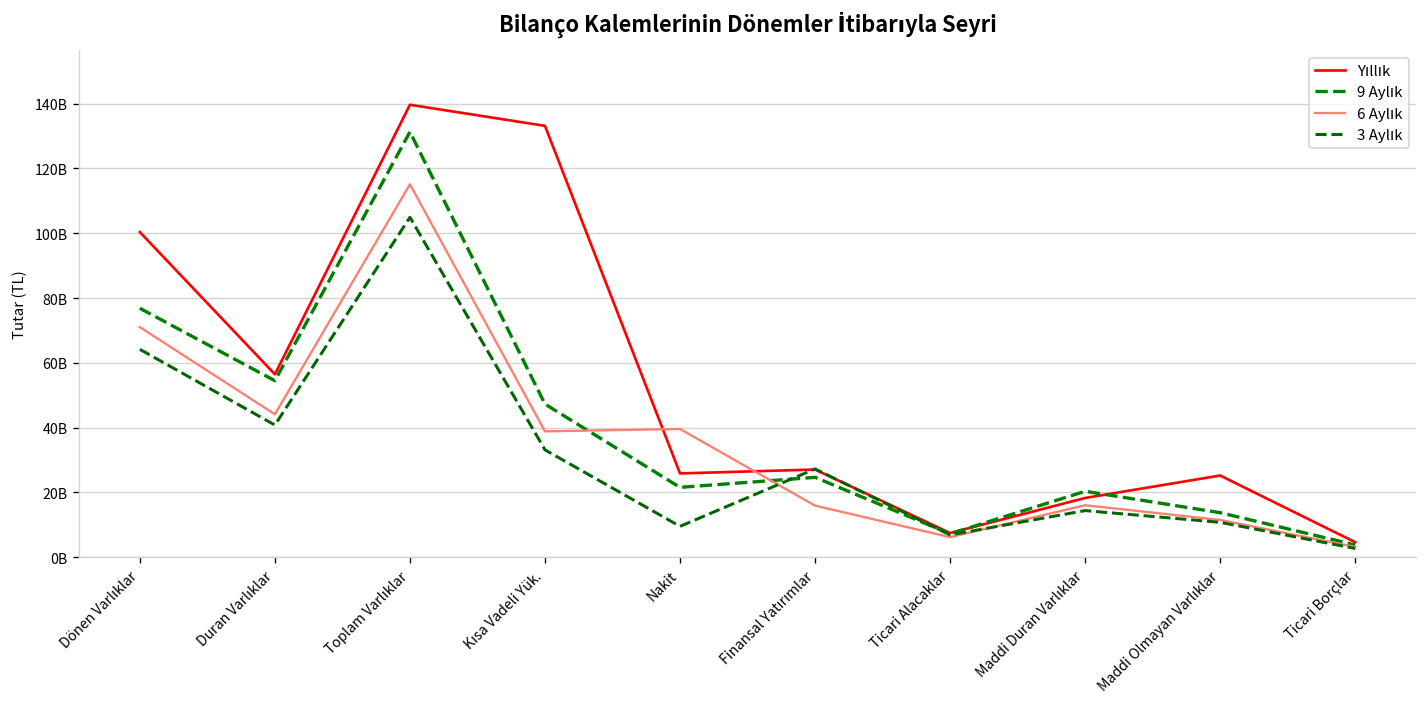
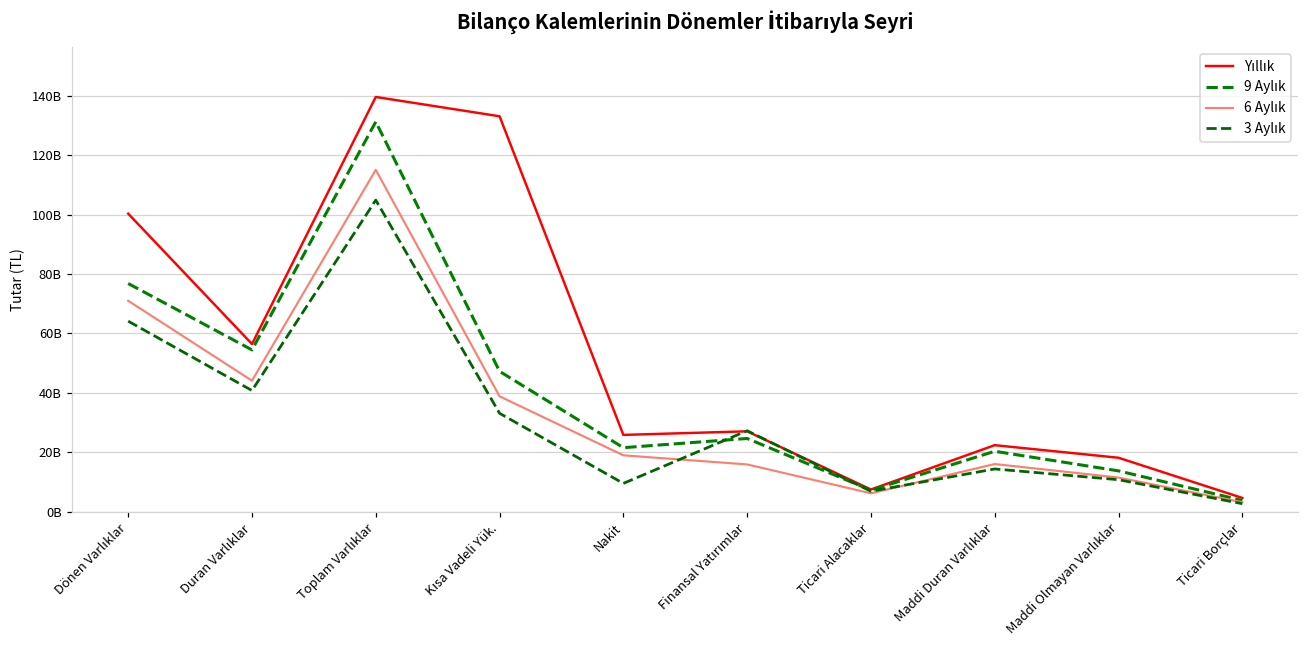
6 Aylık, Nakit: 40000000000 -> 19000000000
Yıllık, Maddi Duran Varlıklar: 18000000000 -> 22000000000
Yıllık, Maddi Olmayan Varlıklar: 25000000000 -> 18000000000
